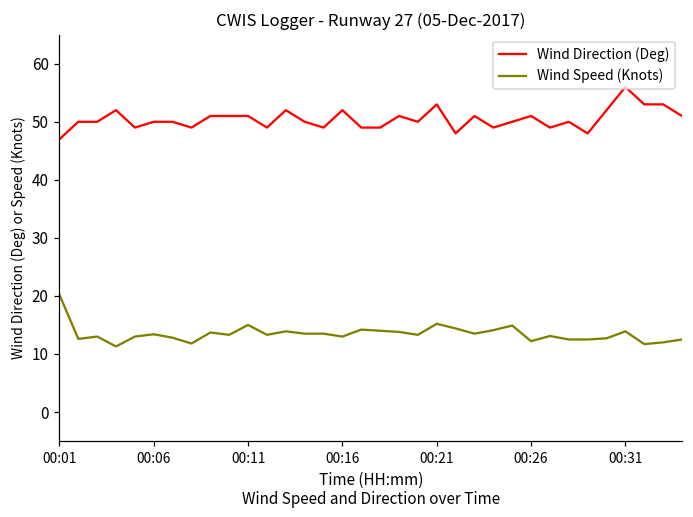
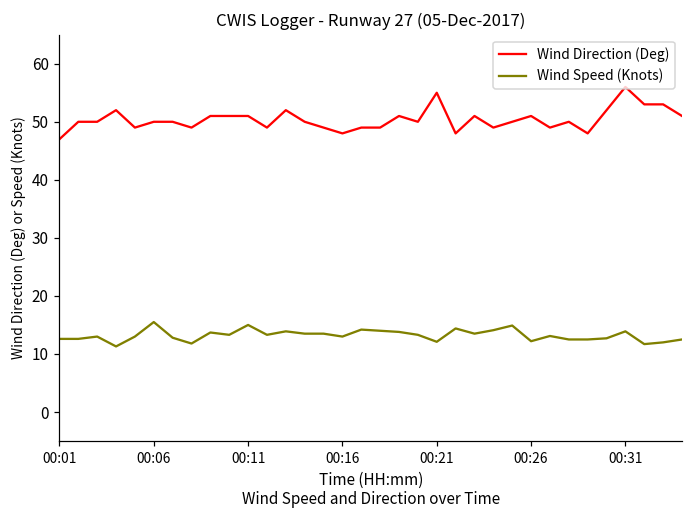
Wind Speed (Knots), 00:01: 20 -> 13
Wind Speed (Knots), 00:06: 13 -> 16
Wind Direction (Deg), 00:16: 52 -> 48
Wind Direction (Deg), 00:21: 53 -> 55
Wind Speed (Knots), 00:21: 15 -> 12
